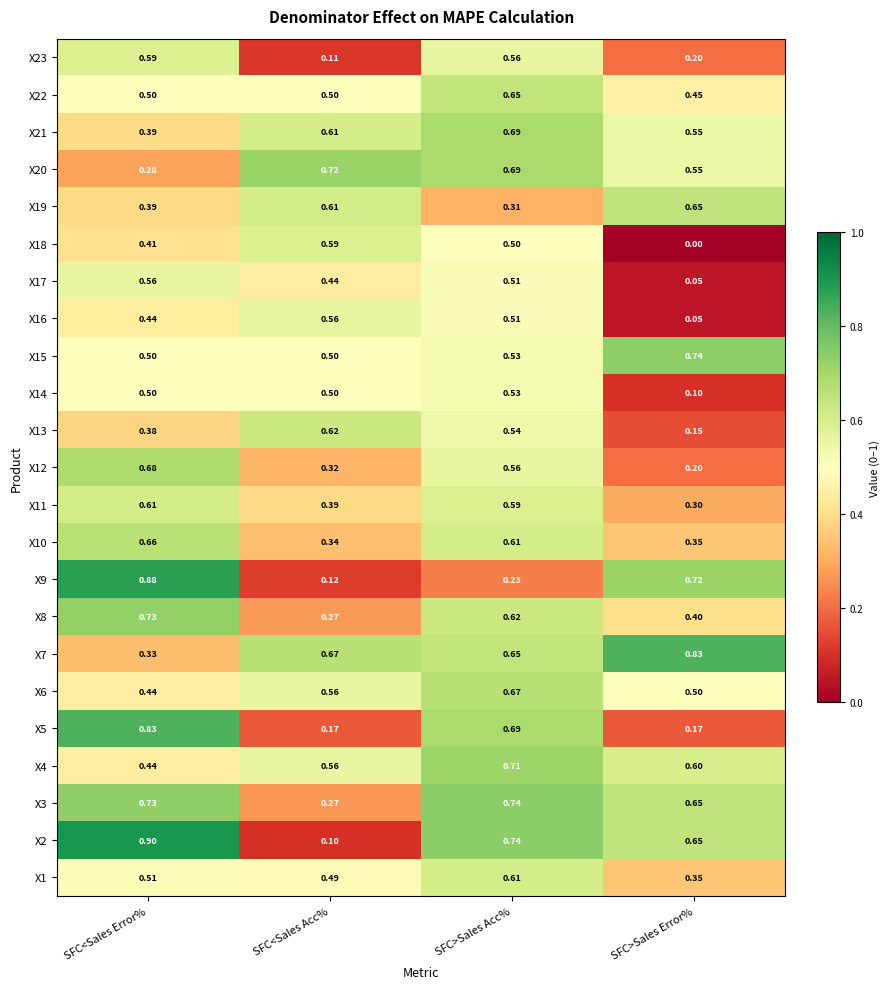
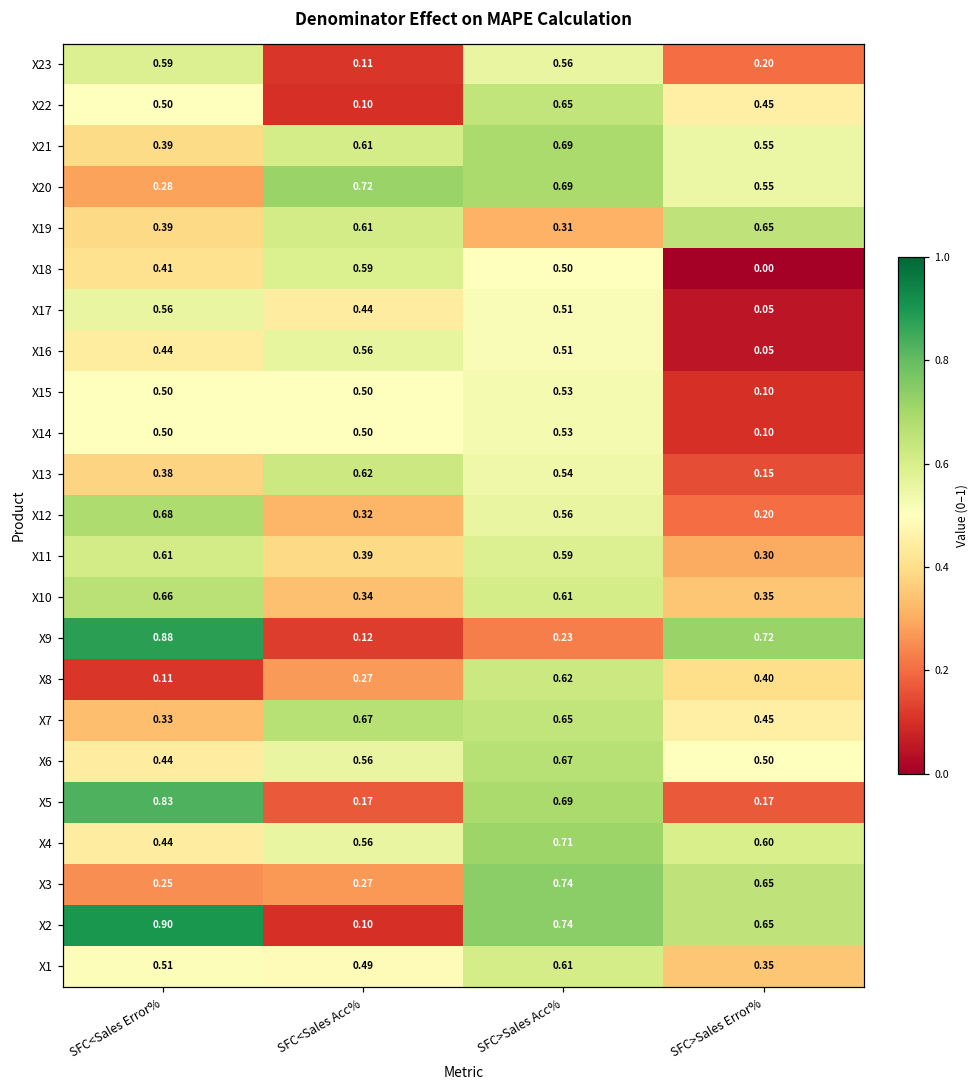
X22, SFC<Sales Acc%: 0.50 -> 0.10
X15, SFC>Sales Error%: 0.74 -> 0.10
X8, SFC<Sales Error%: 0.73 -> 0.11
X7, SFC>Sales Error%: 0.83 -> 0.45
X3, SFC<Sales Error%: 0.73 -> 0.25
